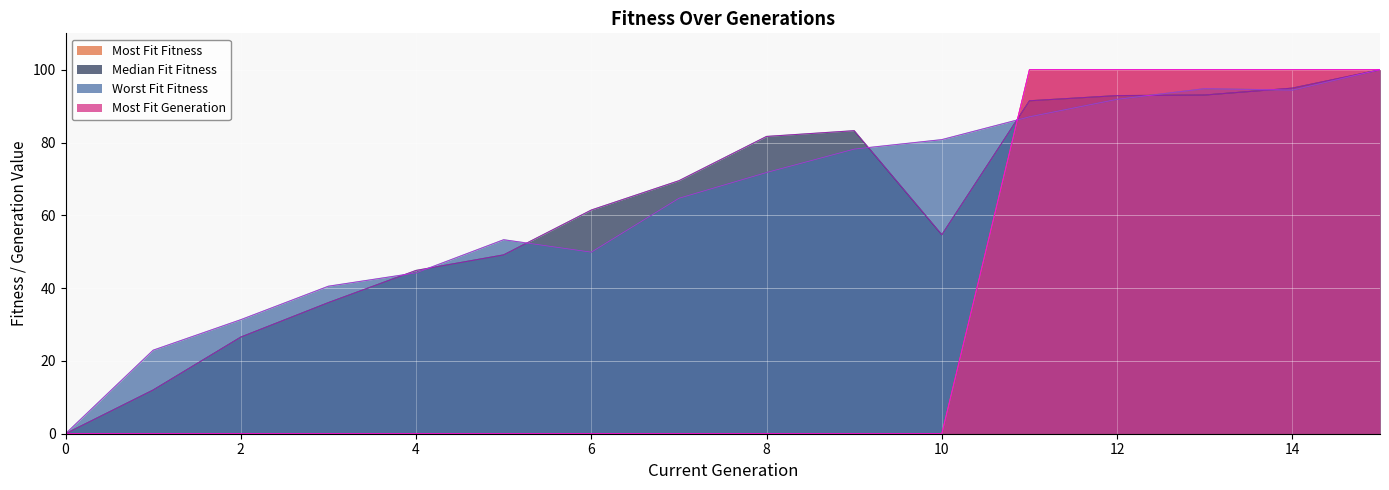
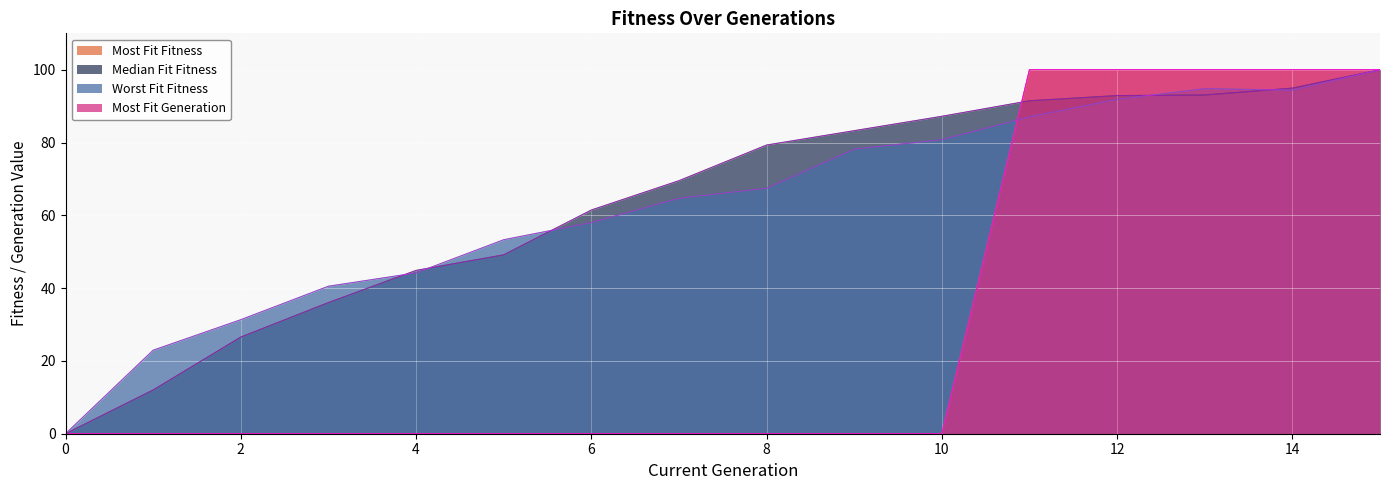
Worst Fit Fitness, 6: 50 -> 58
Median Fit Fitness, 8: 82 -> 79
Worst Fit Fitness, 8: 72 -> 67
Median Fit Fitness, 10: 55 -> 87
